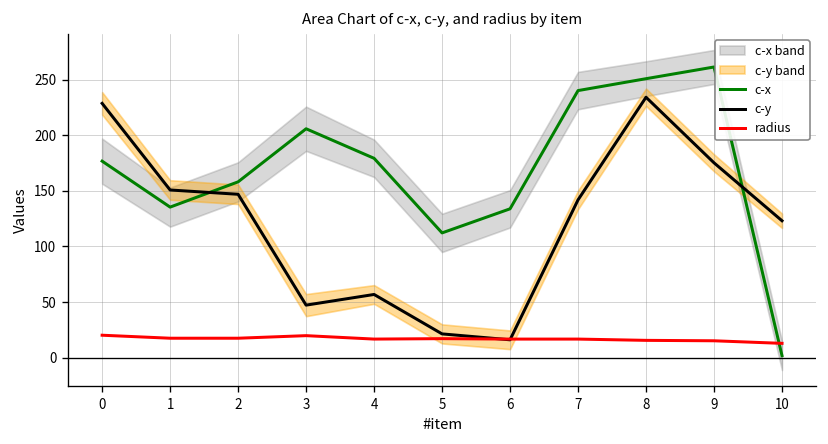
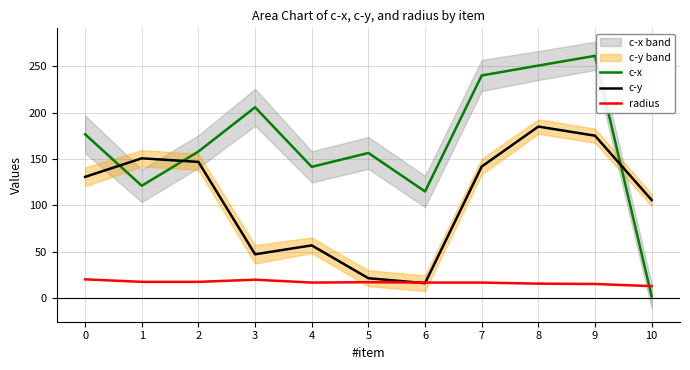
c-y, 0: 230 -> 130
c-x, 1: 140 -> 120
c-x, 4: 180 -> 140
c-x, 5: 110 -> 160
c-x, 6: 130 -> 120
c-y, 8: 230 -> 190
c-y, 10: 120 -> 110
